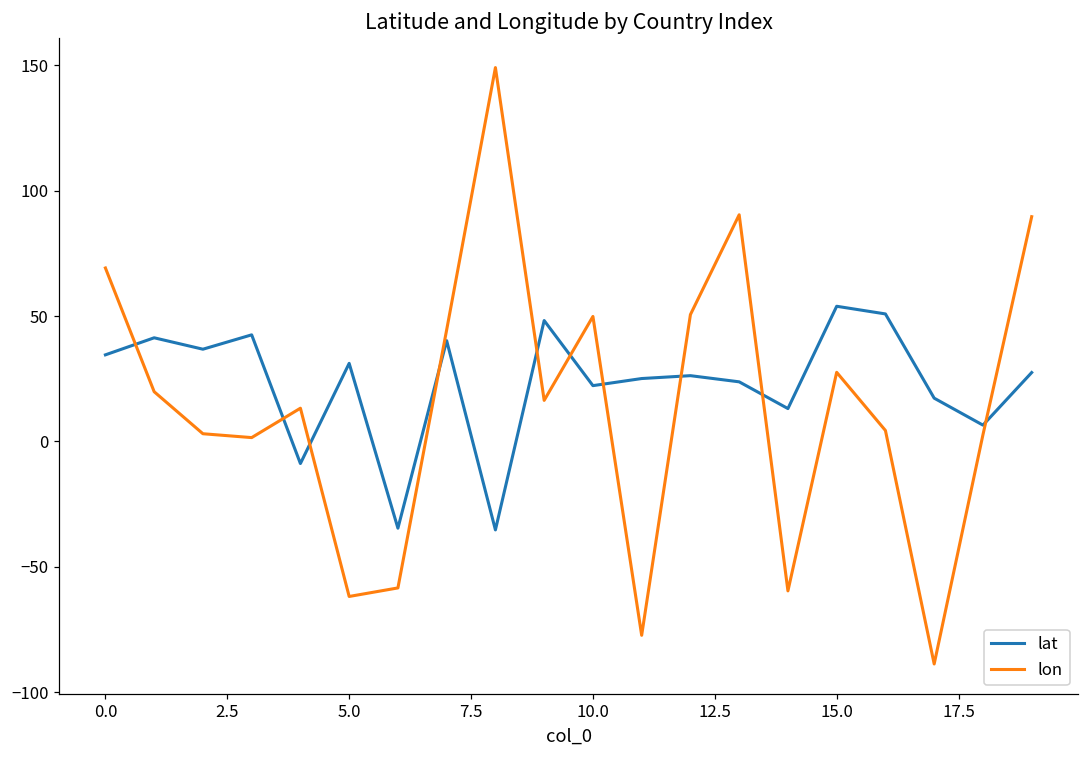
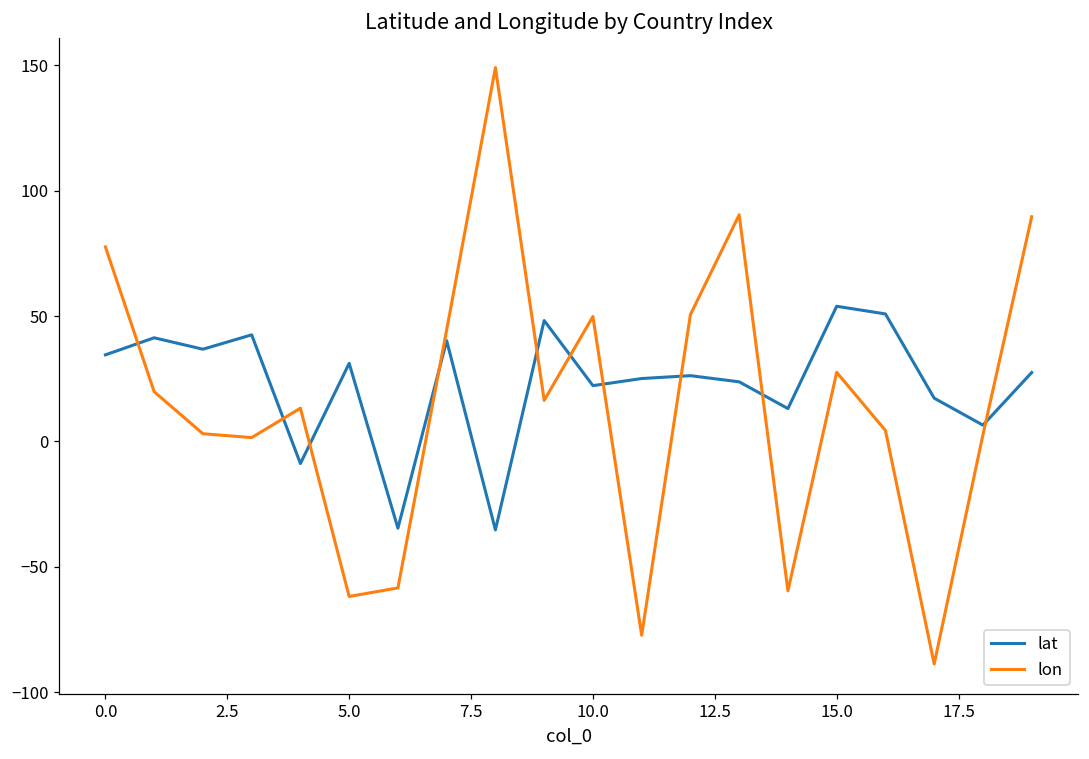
lon, 0.0: 69 -> 78
